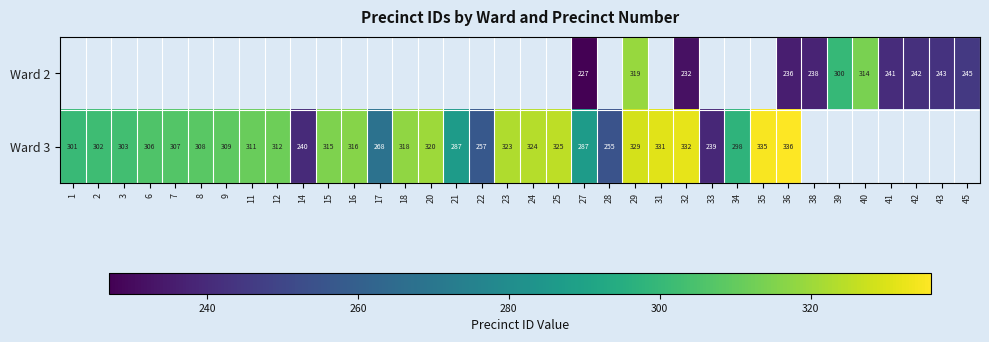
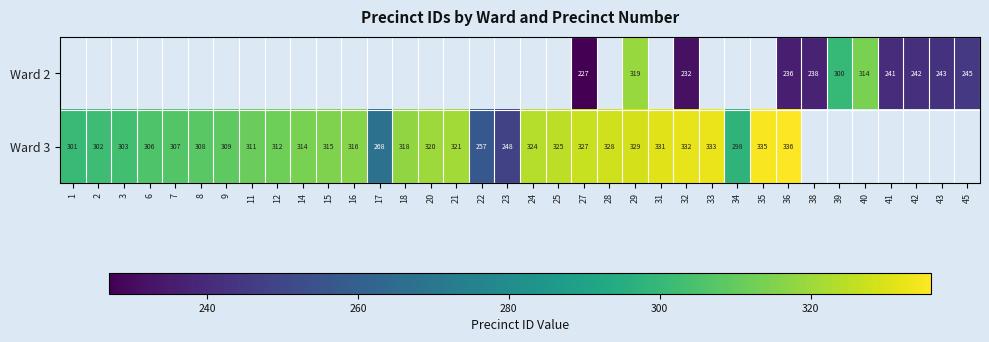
Ward 3, 14: 240 -> 314
Ward 3, 21: 287 -> 321
Ward 3, 23: 323 -> 248
Ward 3, 27: 287 -> 327
Ward 3, 28: 255 -> 328
Ward 3, 33: 239 -> 333
